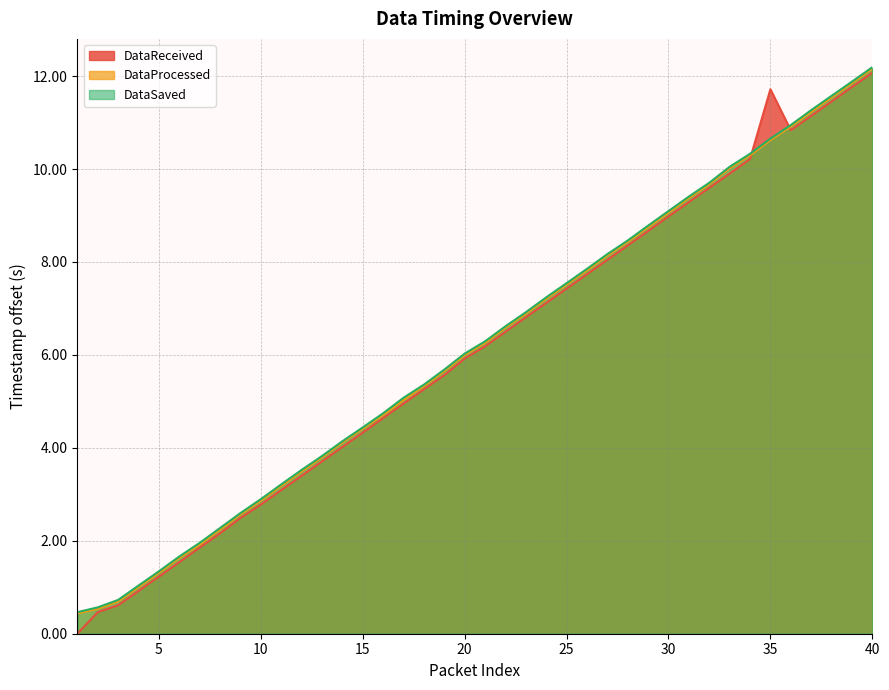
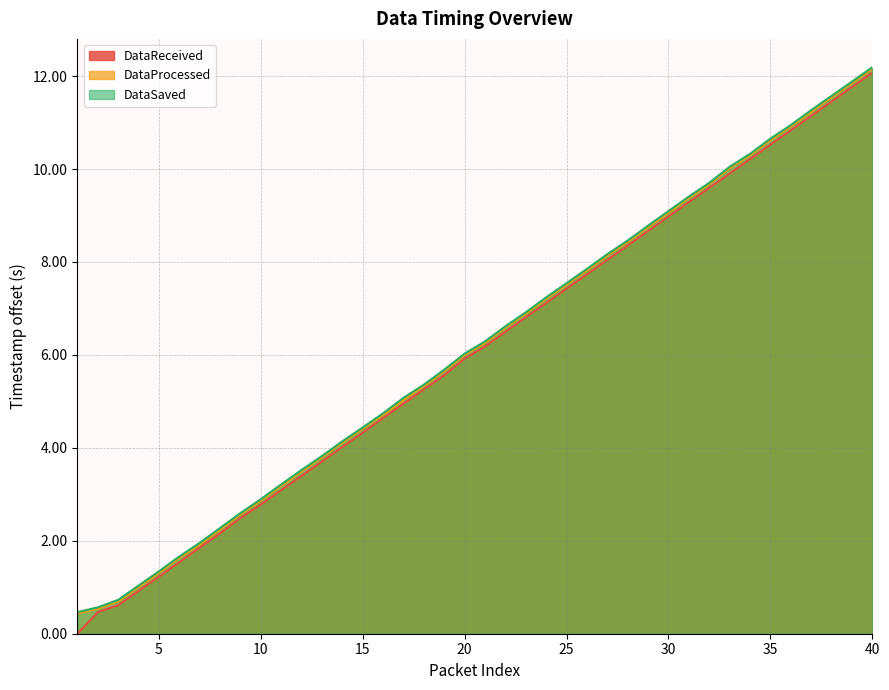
DataReceived, 35: 11.7 -> 10.5
